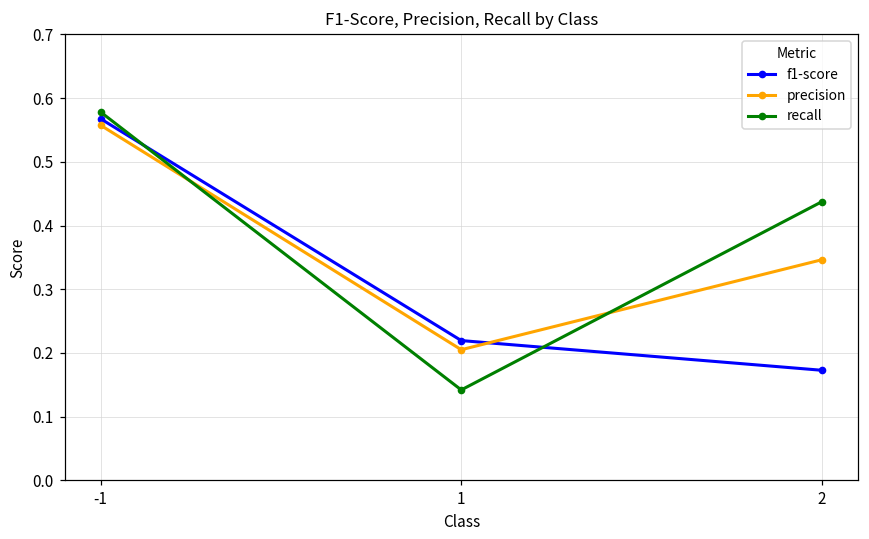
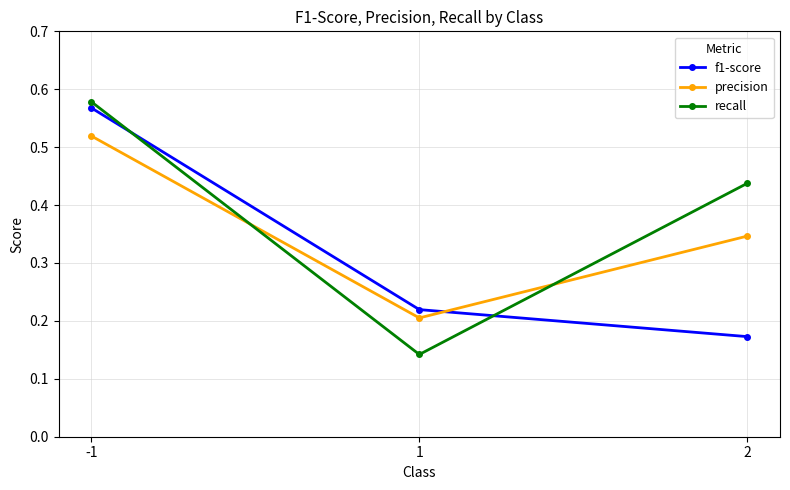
precision, -1: 0.56 -> 0.52
